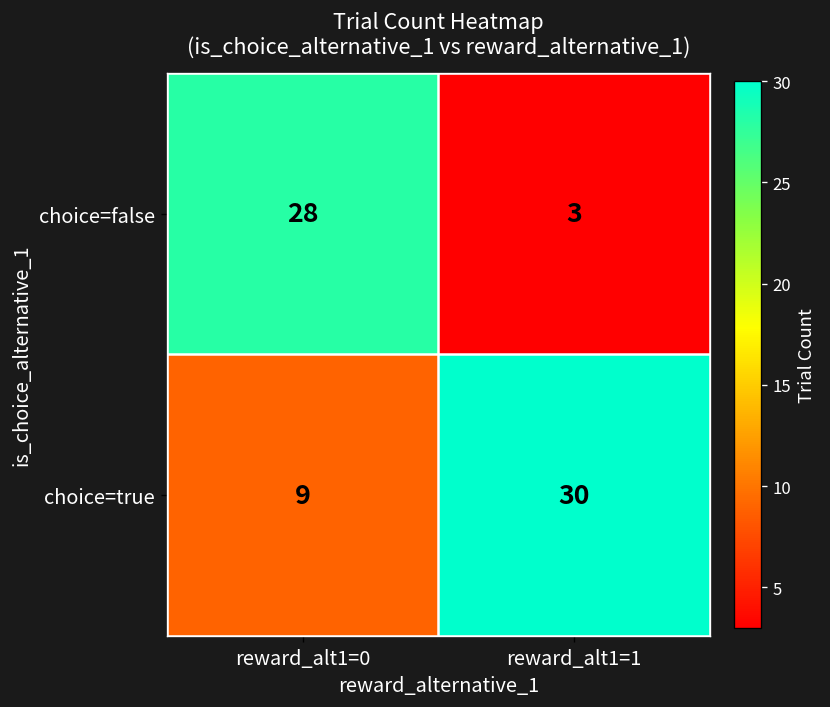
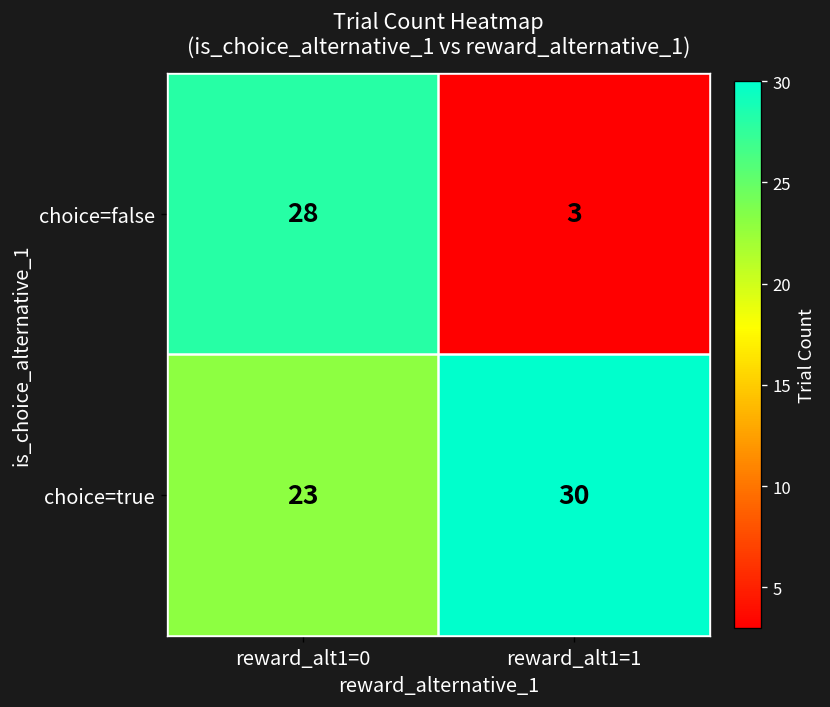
choice=true, reward_alt1=0: 9 -> 23
